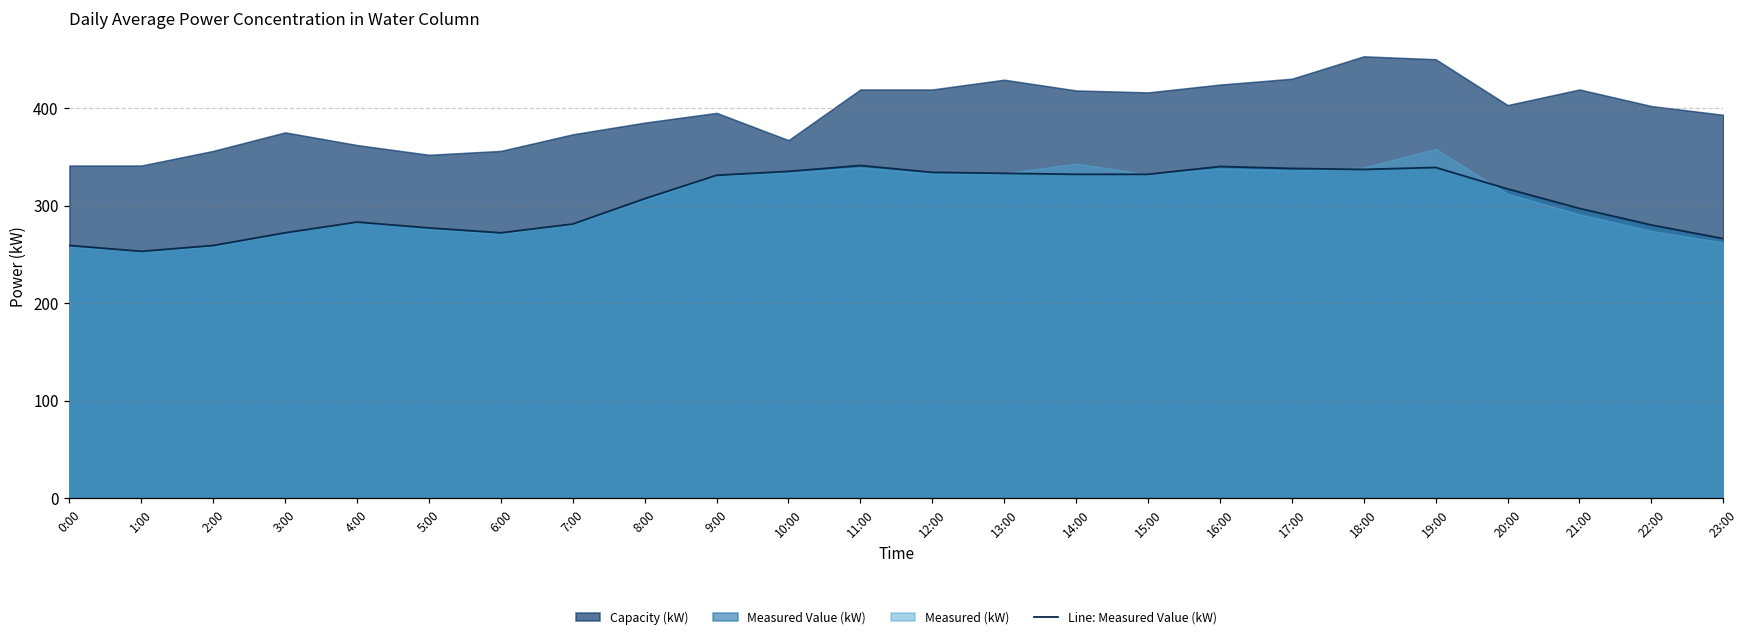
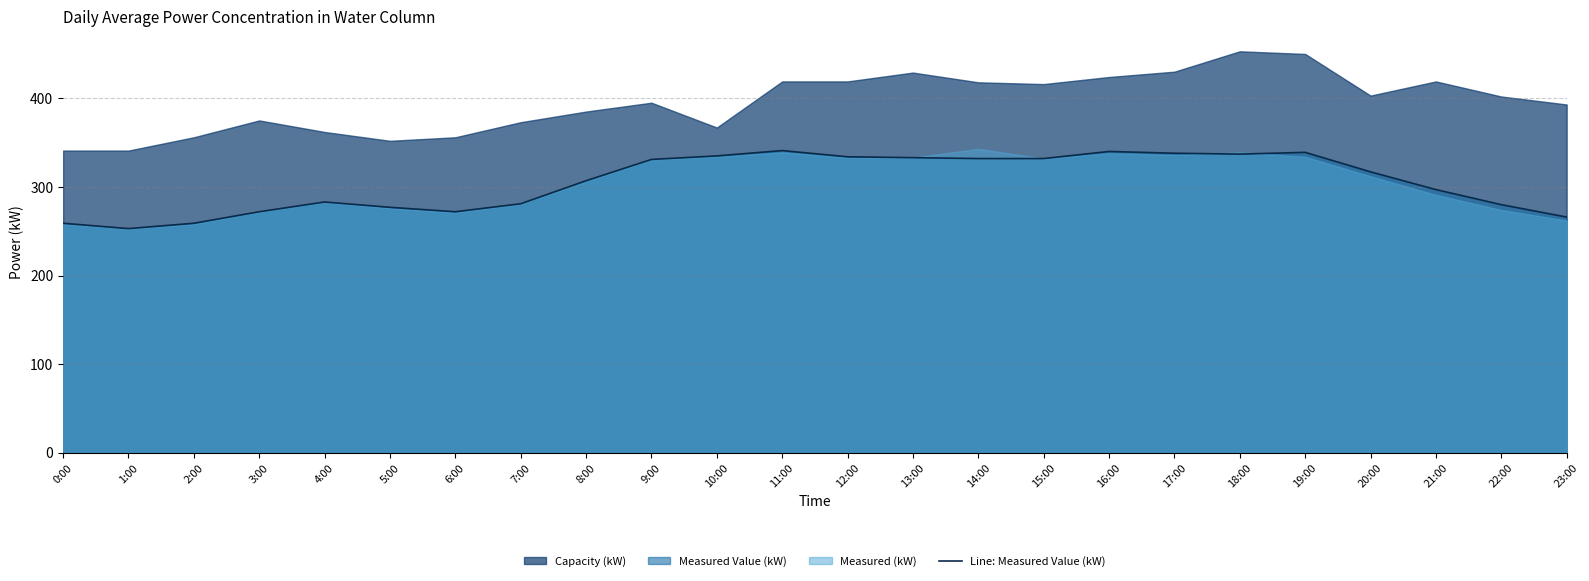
Measured (kW), 19:00: 360 -> 330
